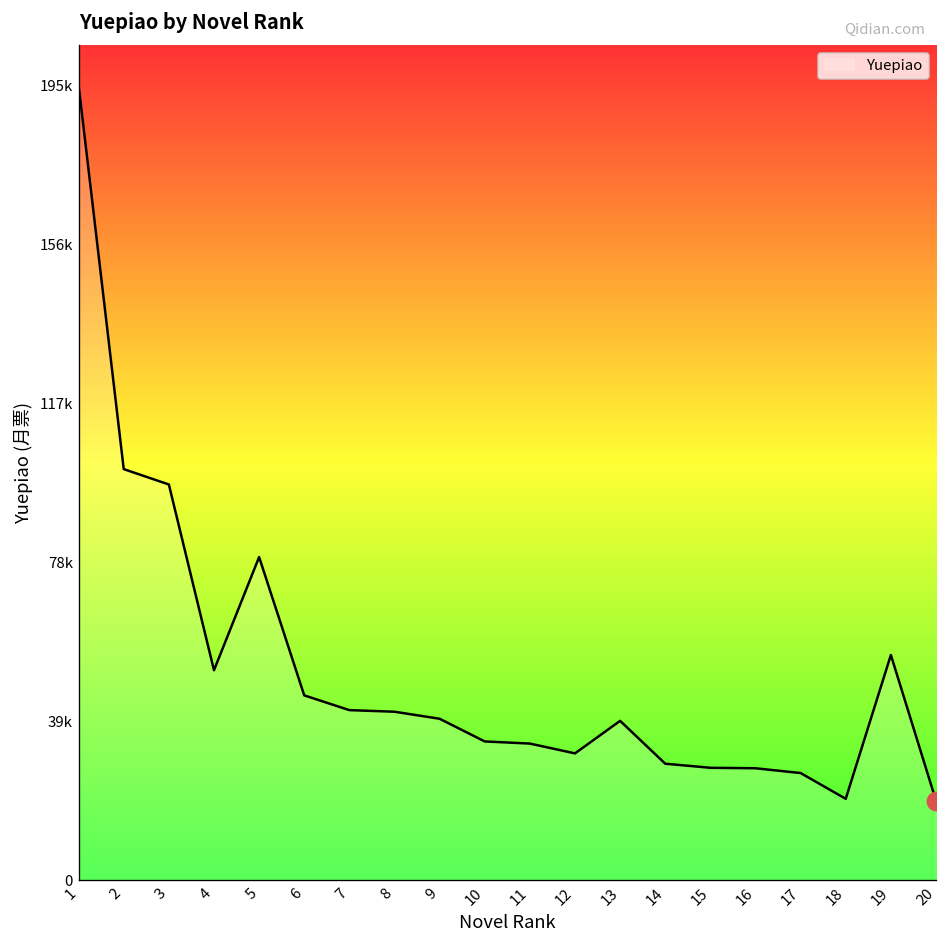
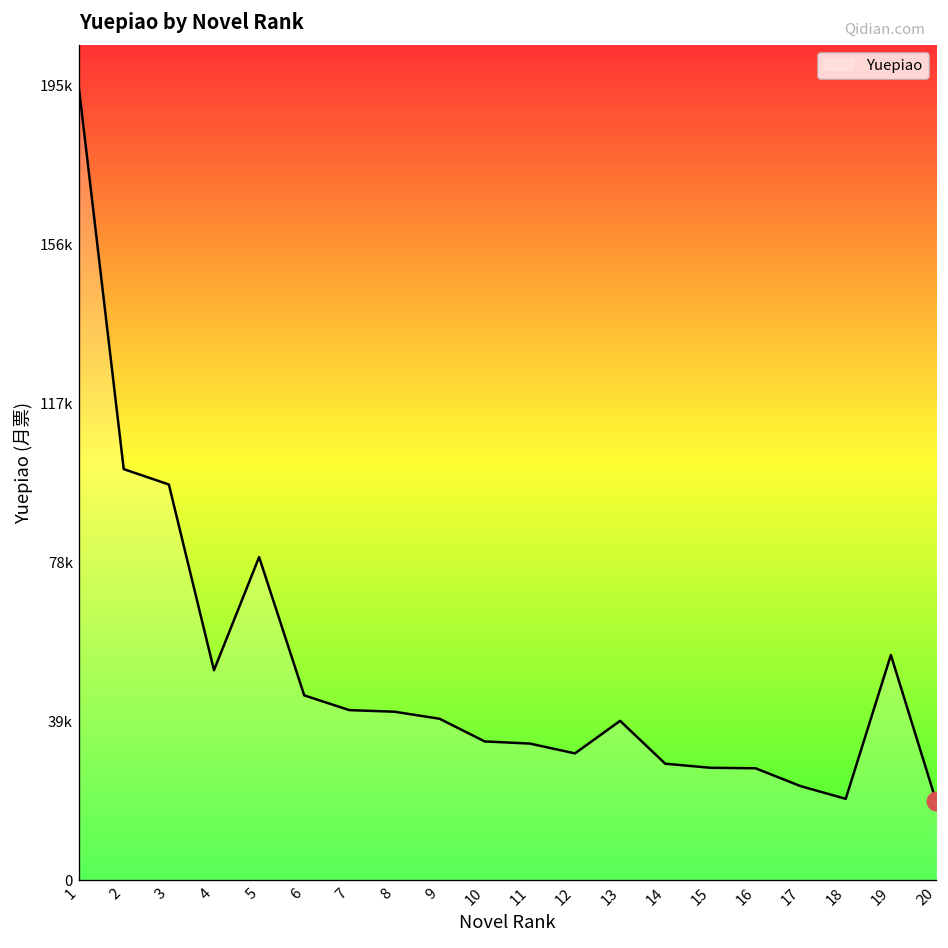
Yuepiao, 17: 26000 -> 23000
